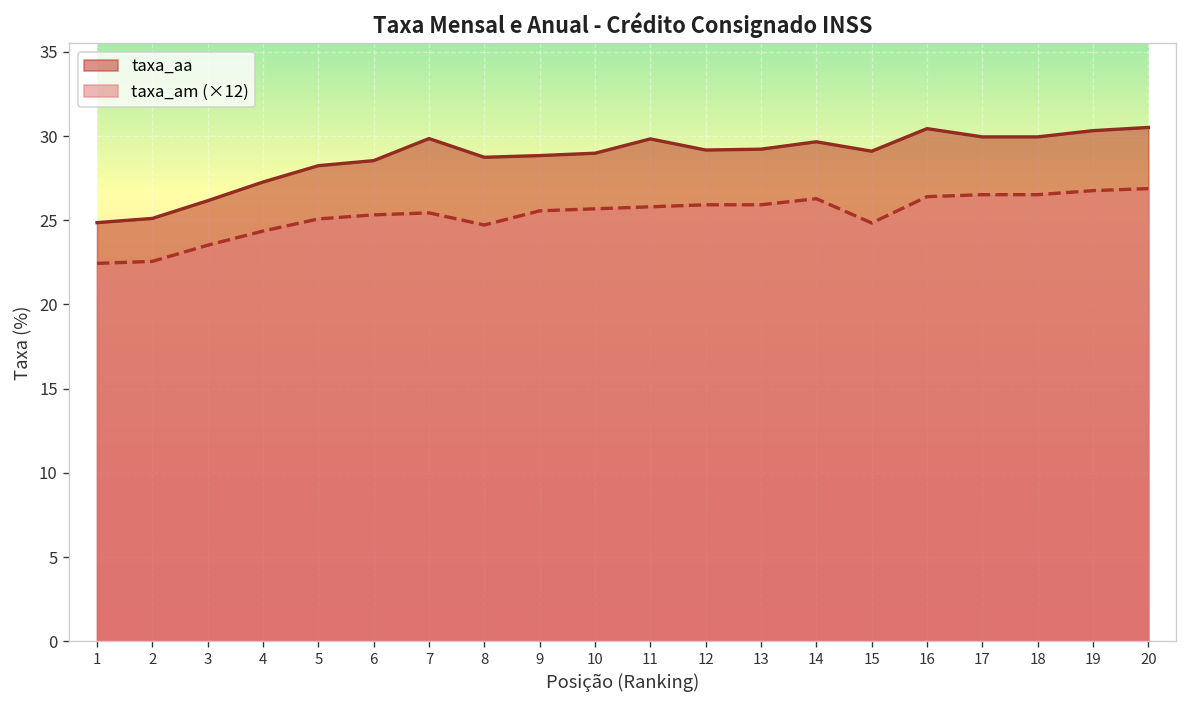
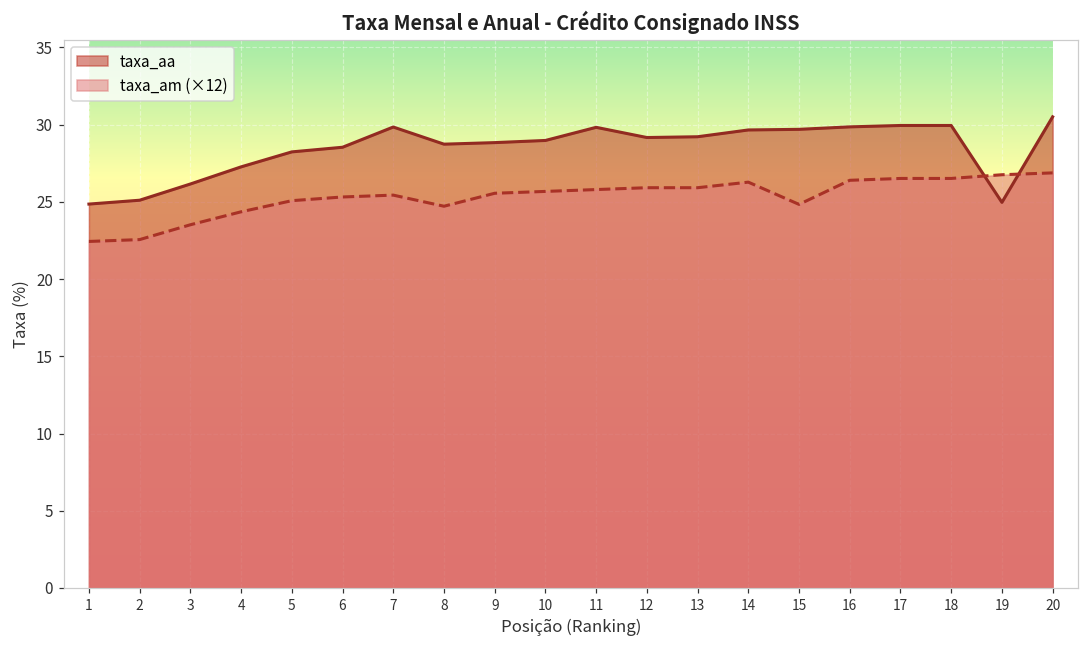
taxa_aa, 15: 29.1 -> 29.7
taxa_aa, 16: 30.4 -> 29.9
taxa_aa, 19: 30.3 -> 25.0
